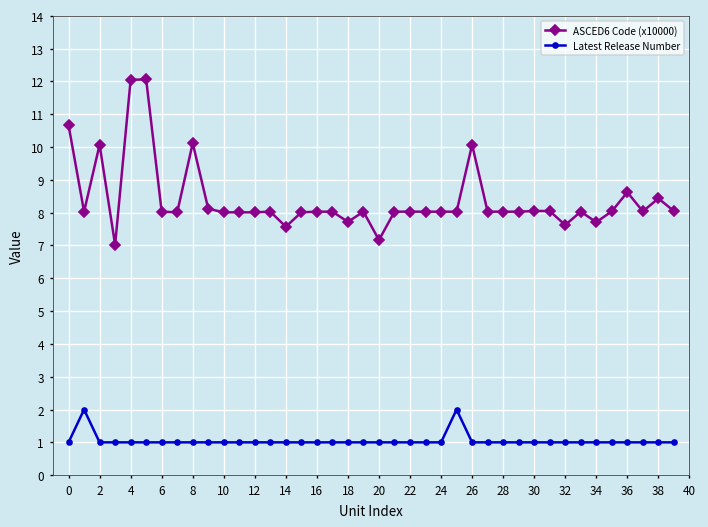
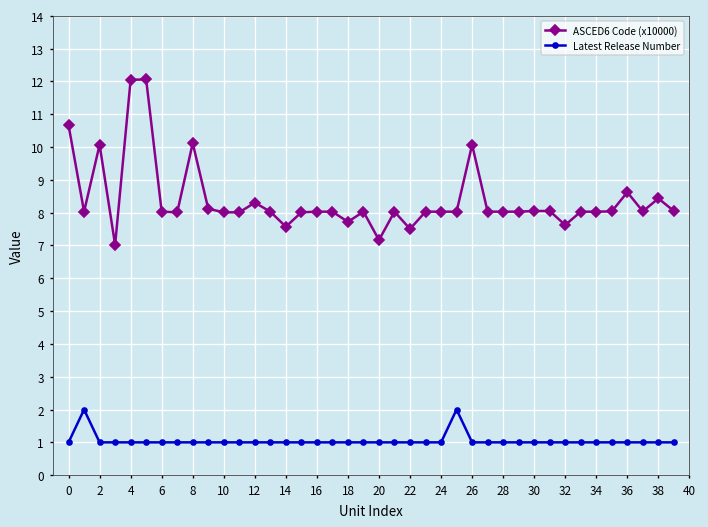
ASCED6 Code (x10000), 12: 8.0 -> 8.3
ASCED6 Code (x10000), 22: 8.0 -> 7.5
ASCED6 Code (x10000), 34: 7.7 -> 8.0
